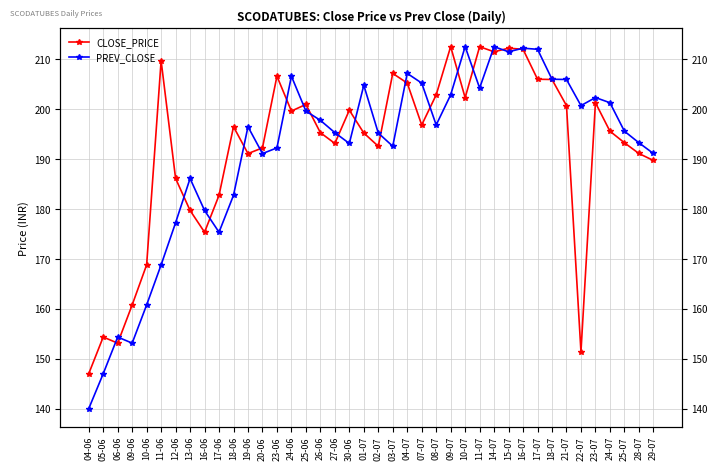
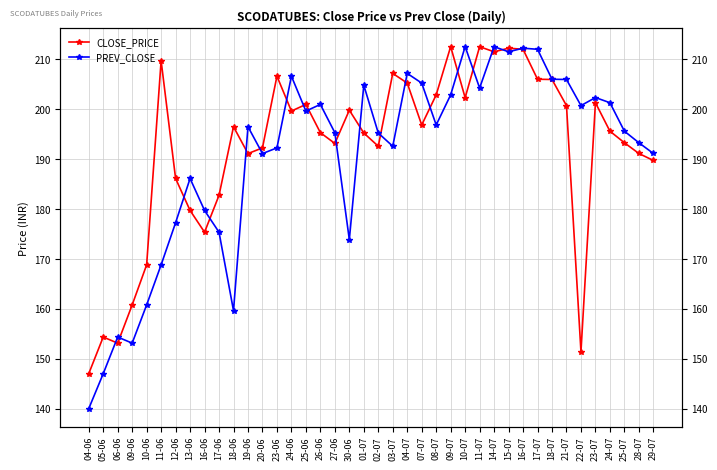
PREV_CLOSE, 18-06: 183 -> 160
PREV_CLOSE, 26-06: 198 -> 201
PREV_CLOSE, 30-06: 193 -> 174
